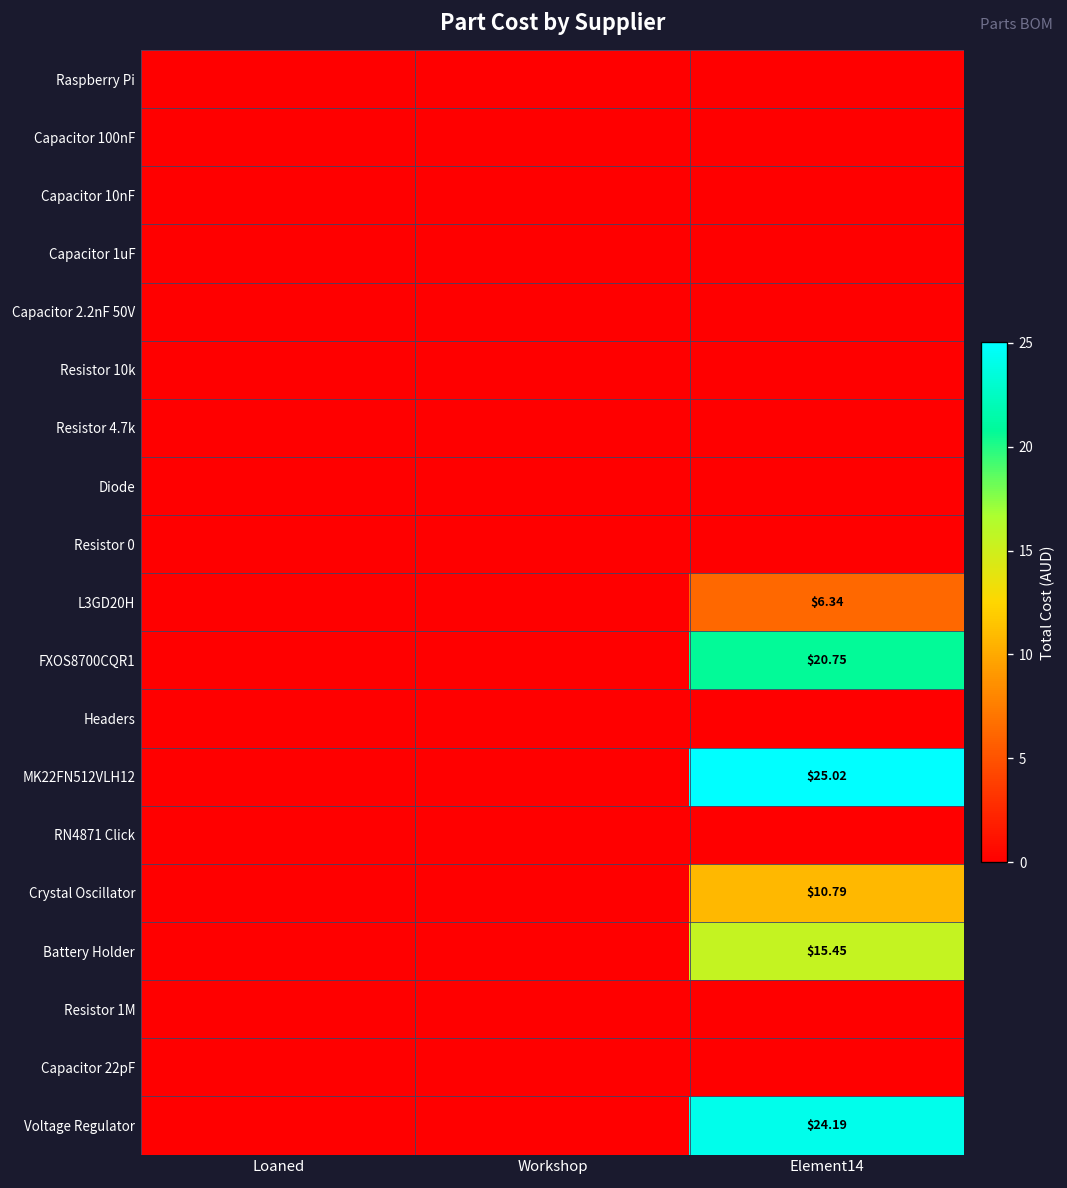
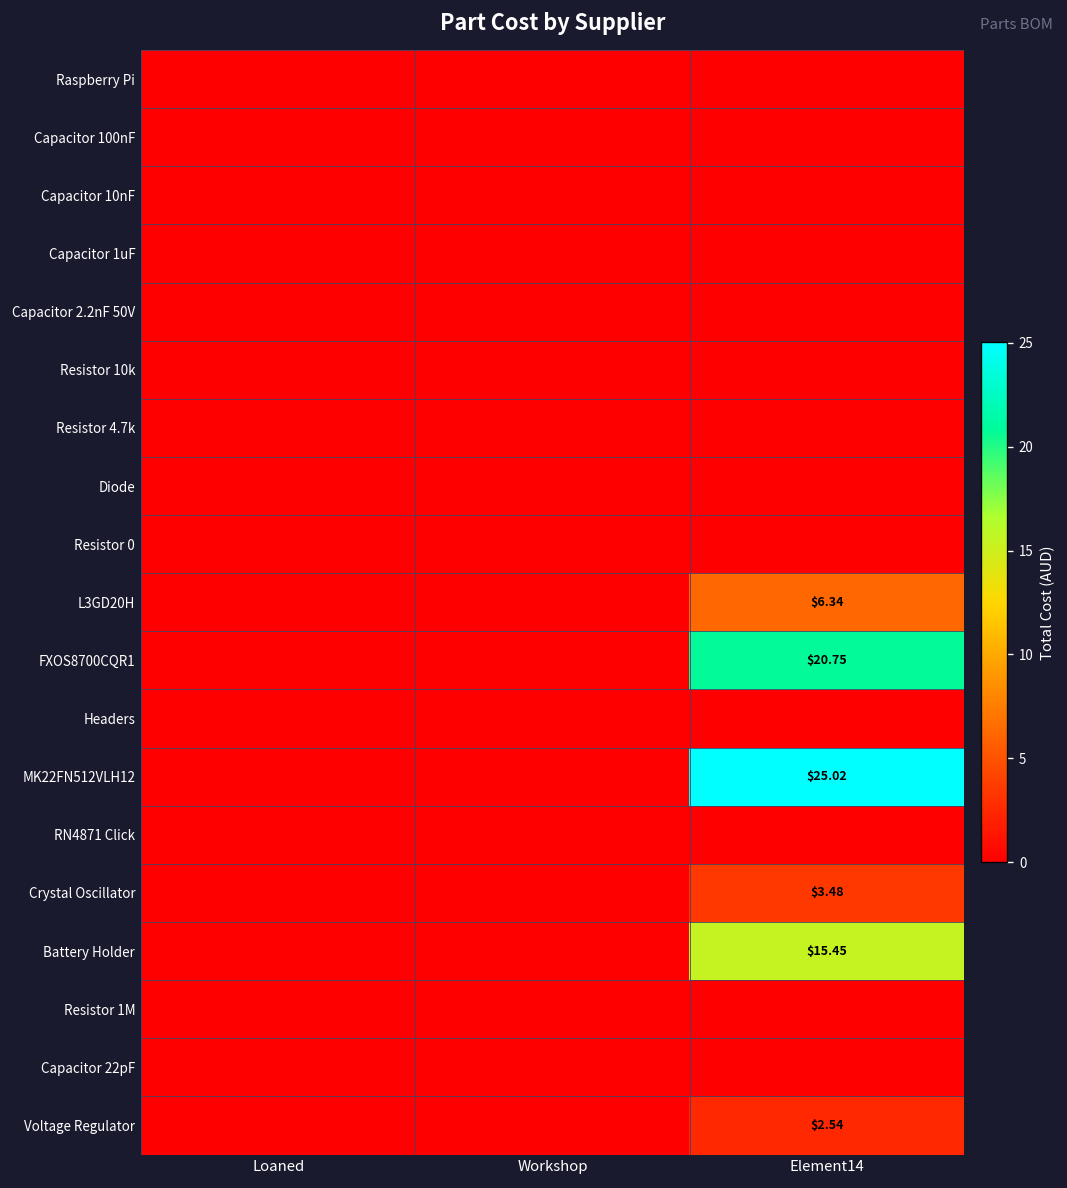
Crystal Oscillator, Element14: $10.79 -> $3.48
Voltage Regulator, Element14: $24.19 -> $2.54
